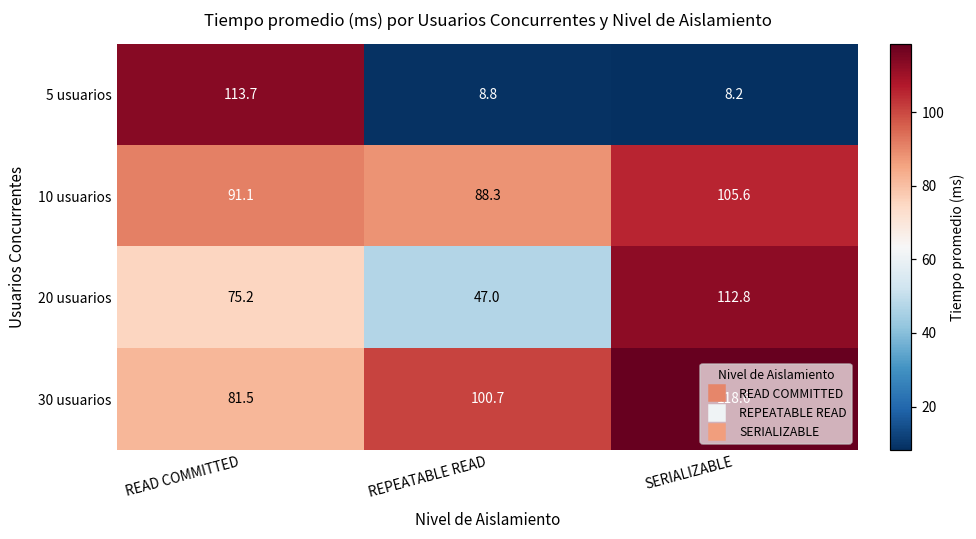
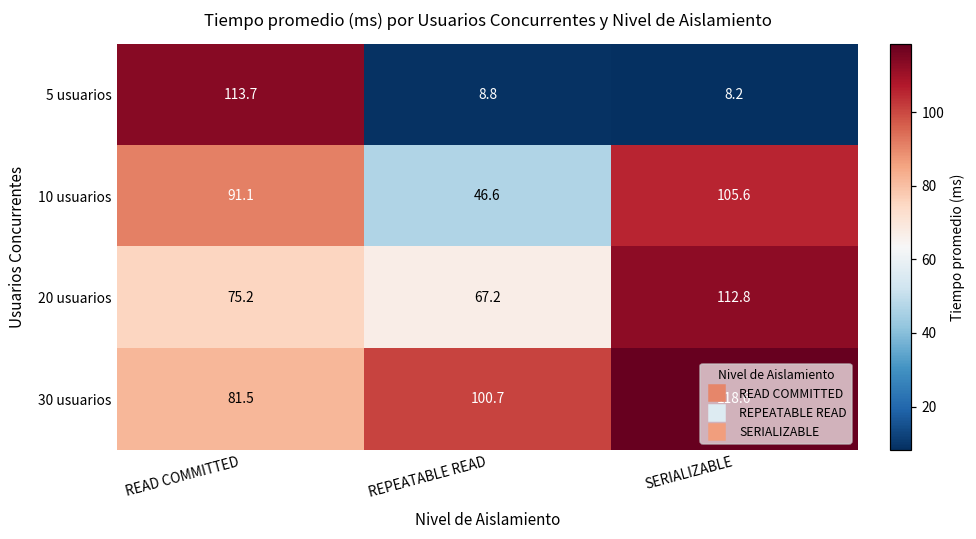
10 usuarios, REPEATABLE READ: 88.3 -> 46.6
20 usuarios, REPEATABLE READ: 47.0 -> 67.2
